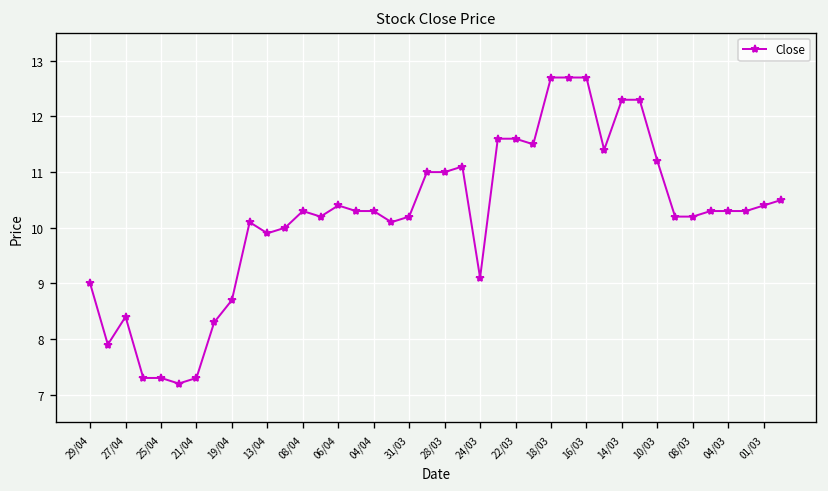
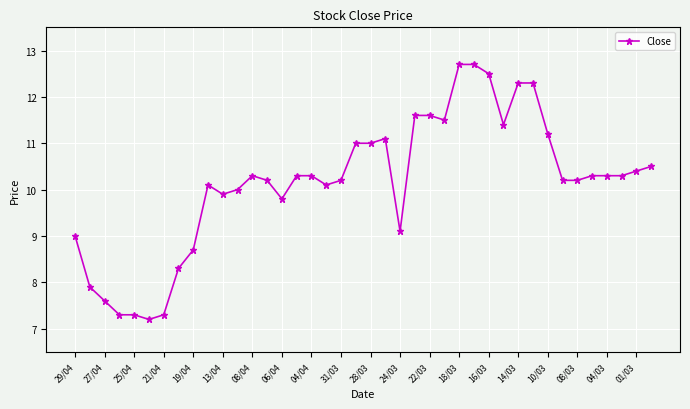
27/04: 8.4 -> 7.6
06/04: 10.4 -> 9.8
16/03: 12.7 -> 12.5
